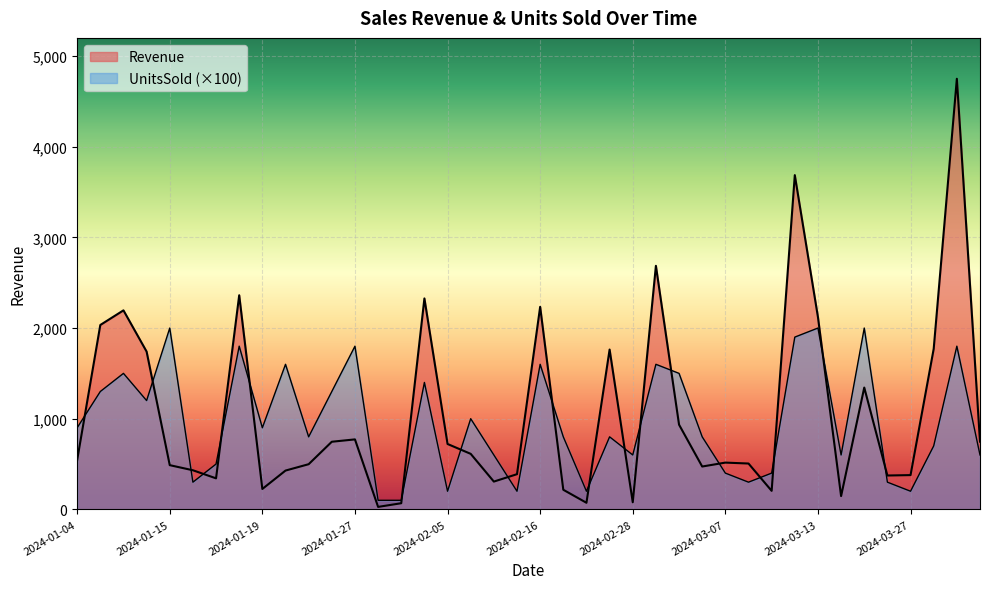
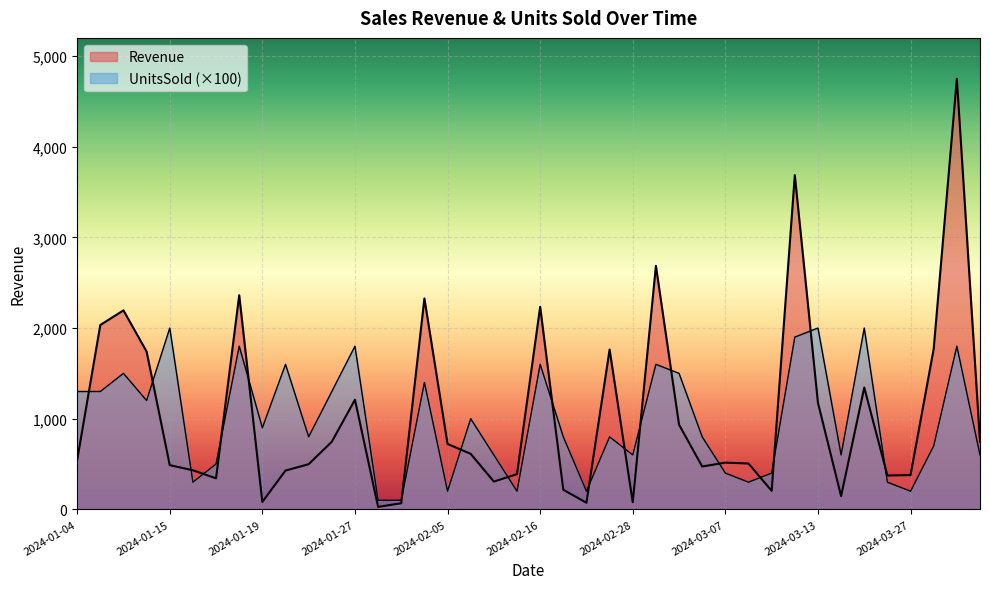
UnitsSold (×100), 2024-01-04: 900 -> 1,300
Revenue, 2024-01-19: 200 -> 100
Revenue, 2024-01-27: 800 -> 1,200
Revenue, 2024-03-13: 2,100 -> 1,200
